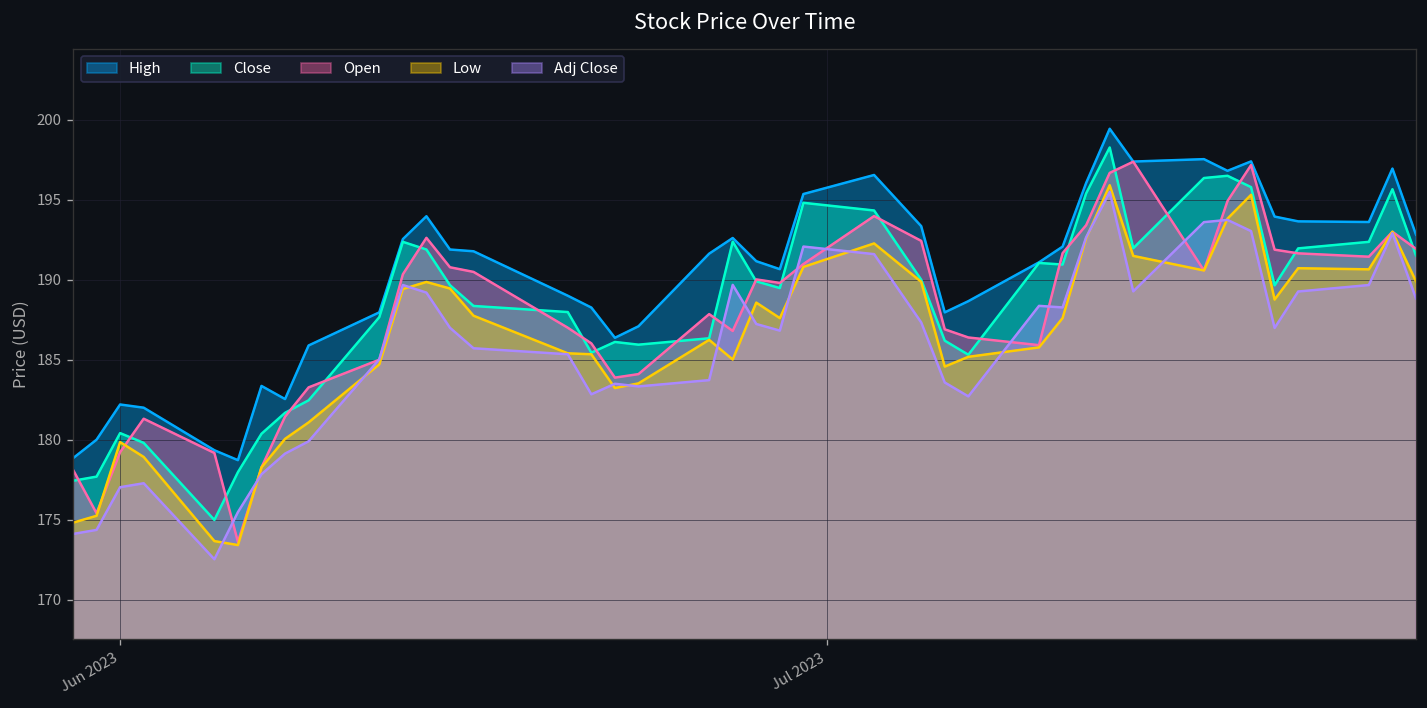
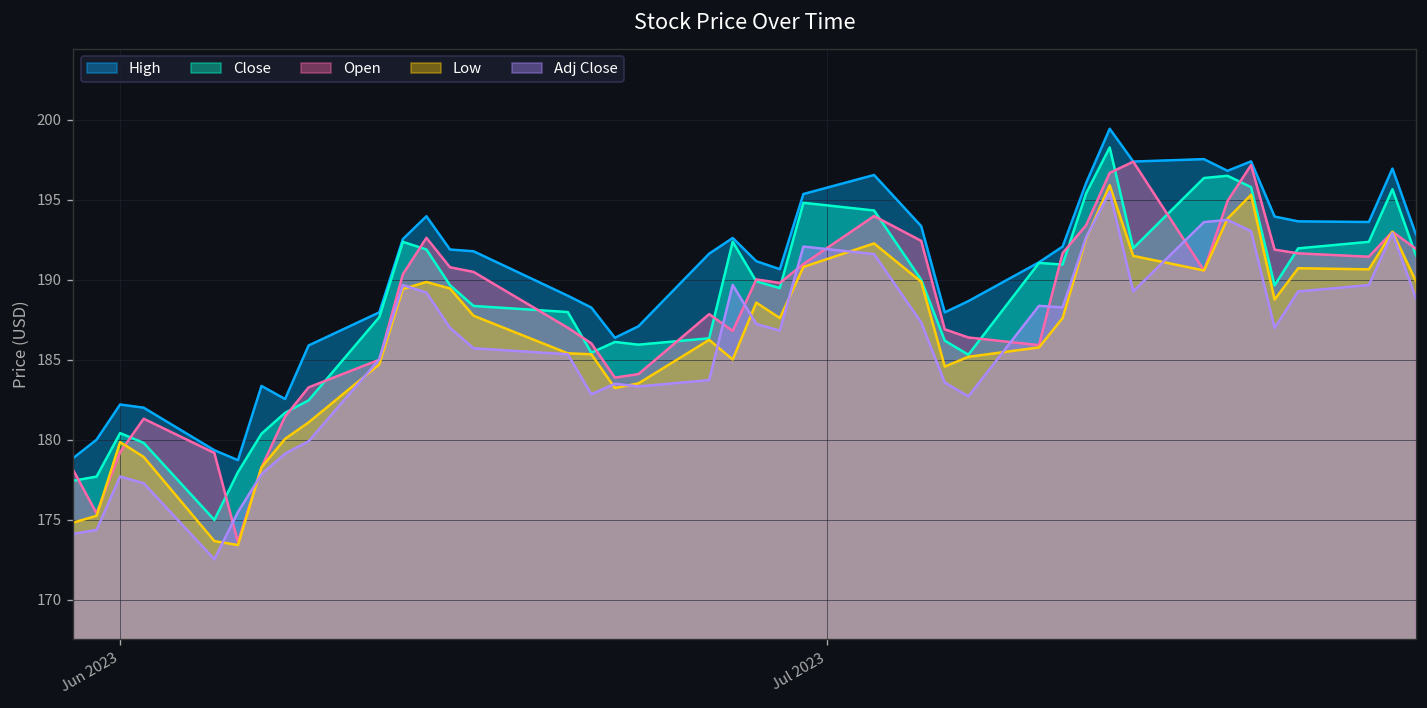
Adj Close, Jun 2023: 177.0 -> 177.7
